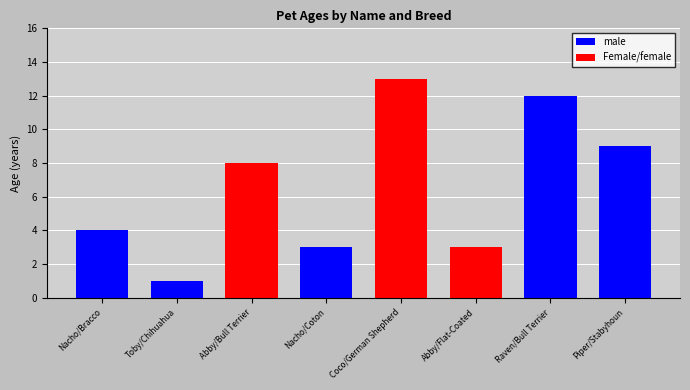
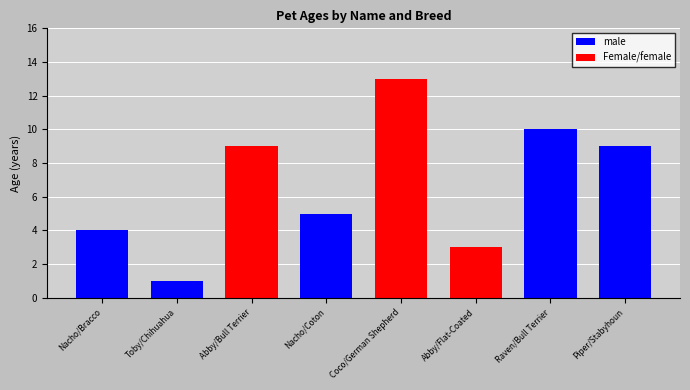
Abby/Bull Terrier: 8 -> 9
Nacho/Coton: 3 -> 5
Raven/Bull Terrier: 12 -> 10
